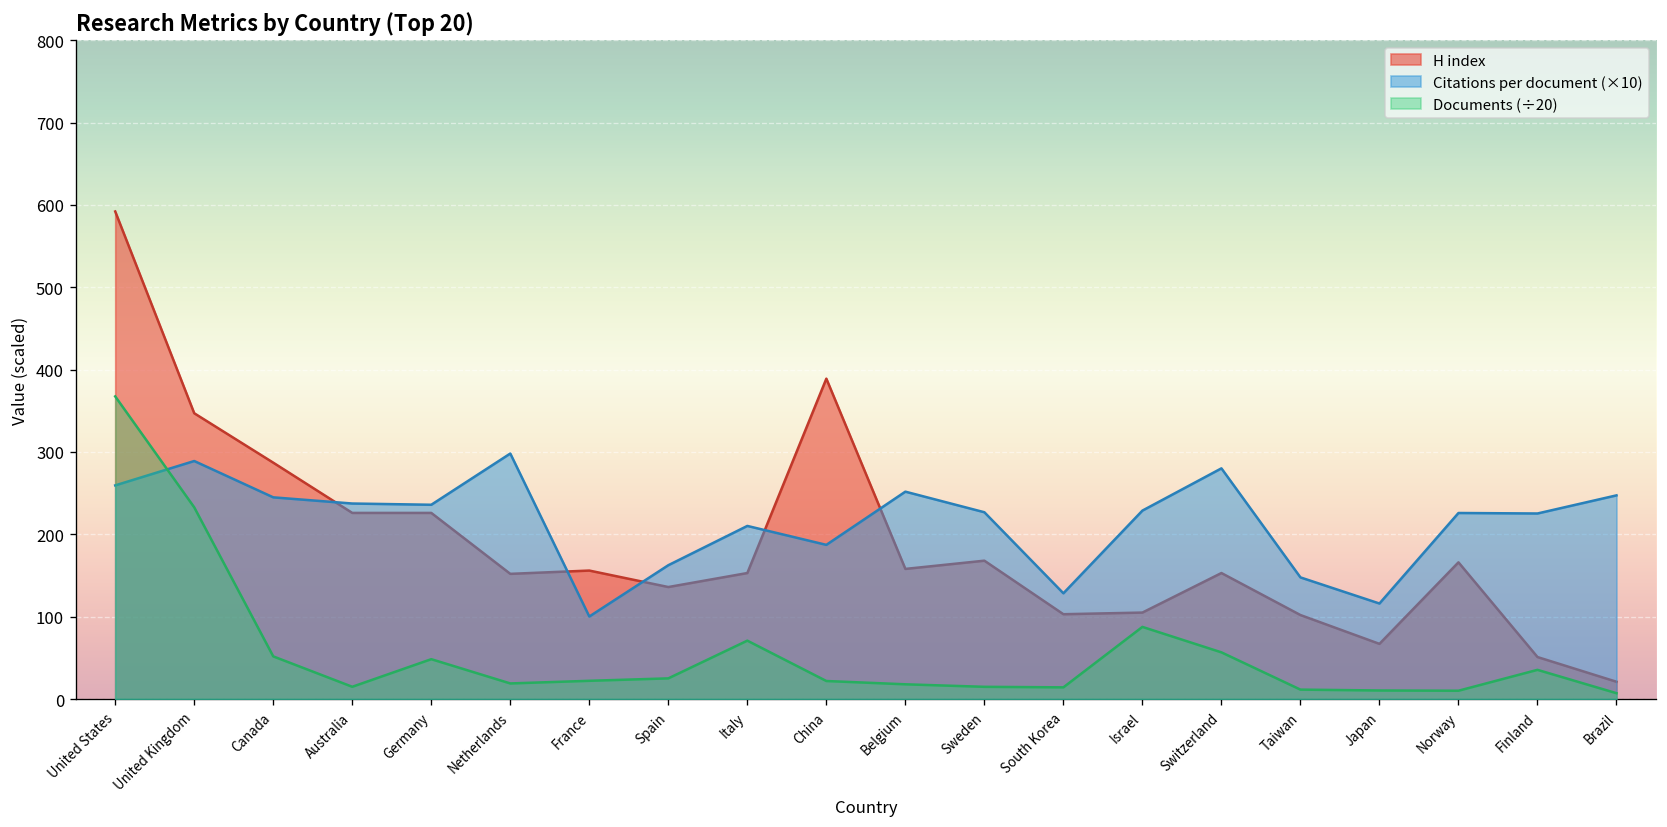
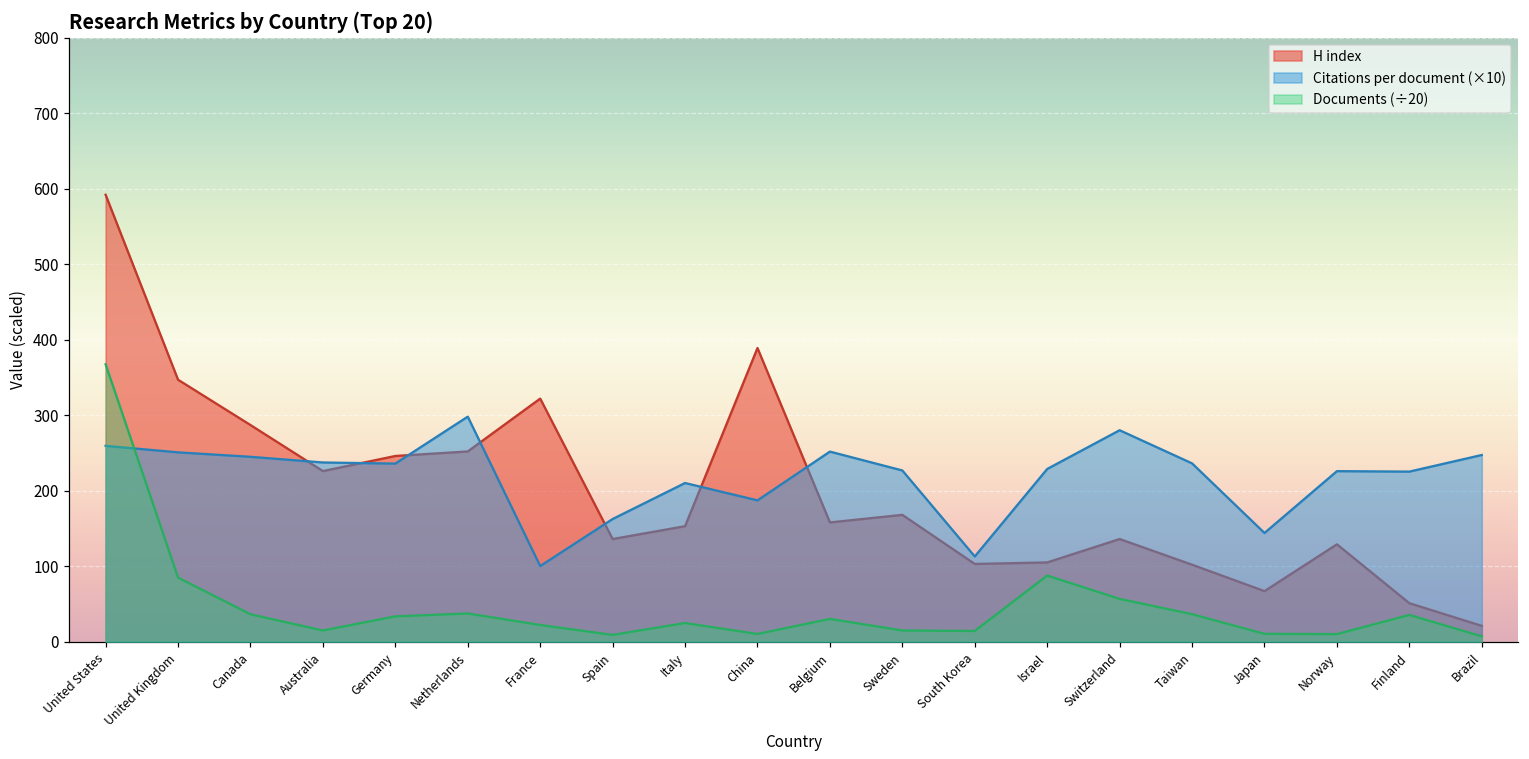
Citations per document (×10), United Kingdom: 290 -> 250
Documents (÷20), United Kingdom: 230 -> 80
Documents (÷20), Canada: 50 -> 40
H index, Germany: 230 -> 250
Documents (÷20), Germany: 50 -> 30
H index, Netherlands: 150 -> 250
Documents (÷20), Netherlands: 20 -> 40
H index, France: 160 -> 320
Documents (÷20), Spain: 30 -> 10
Documents (÷20), Italy: 70 -> 20
Documents (÷20), China: 20 -> 10
Documents (÷20), Belgium: 20 -> 30
Citations per document (×10), South Korea: 130 -> 110
H index, Switzerland: 150 -> 140
Citations per document (×10), Taiwan: 150 -> 240
Documents (÷20), Taiwan: 10 -> 40
Citations per document (×10), Japan: 120 -> 140
H index, Norway: 170 -> 130
